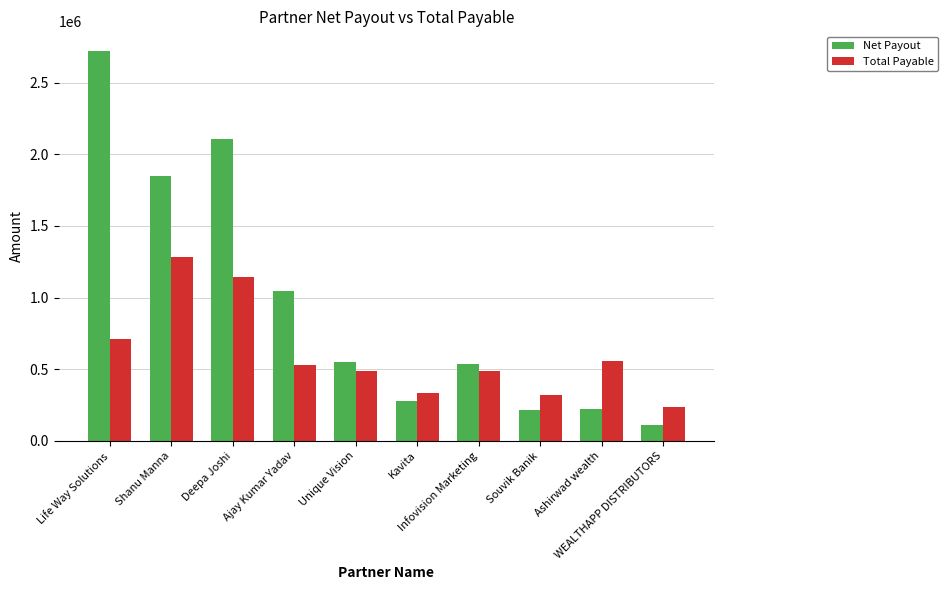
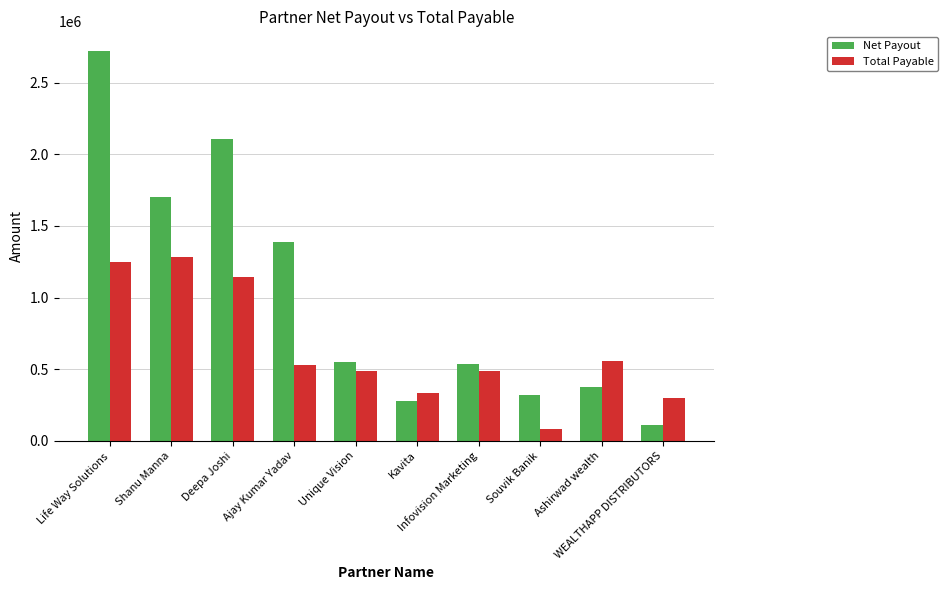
Total Payable, Life Way Solutions: 710000 -> 1240000
Net Payout, Shanu Manna: 1850000 -> 1700000
Net Payout, Ajay Kumar Yadav: 1040000 -> 1390000
Net Payout, Souvik Banik: 210000 -> 320000
Total Payable, Souvik Banik: 320000 -> 90000
Net Payout, Ashirwad wealth: 230000 -> 370000
Total Payable, WEALTHAPP DISTRIBUTORS: 240000 -> 300000
